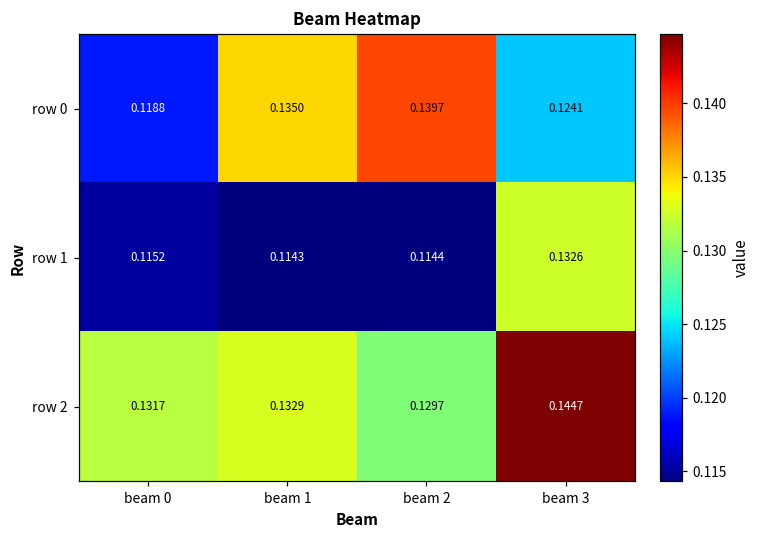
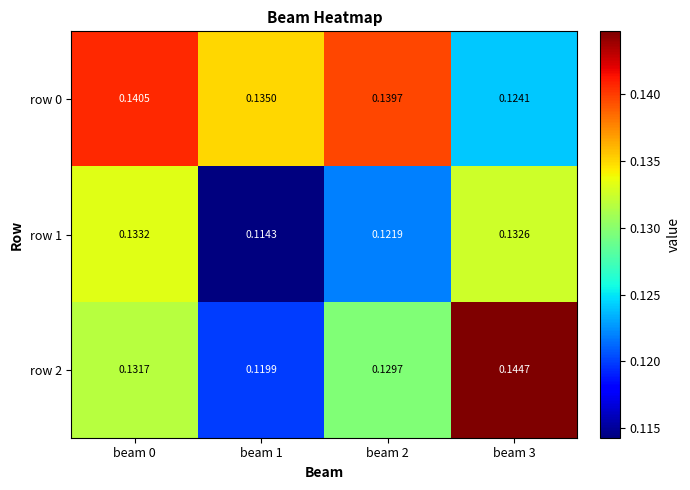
row 0, beam 0: 0.1188 -> 0.1405
row 1, beam 0: 0.1152 -> 0.1332
row 1, beam 2: 0.1144 -> 0.1219
row 2, beam 1: 0.1329 -> 0.1199
